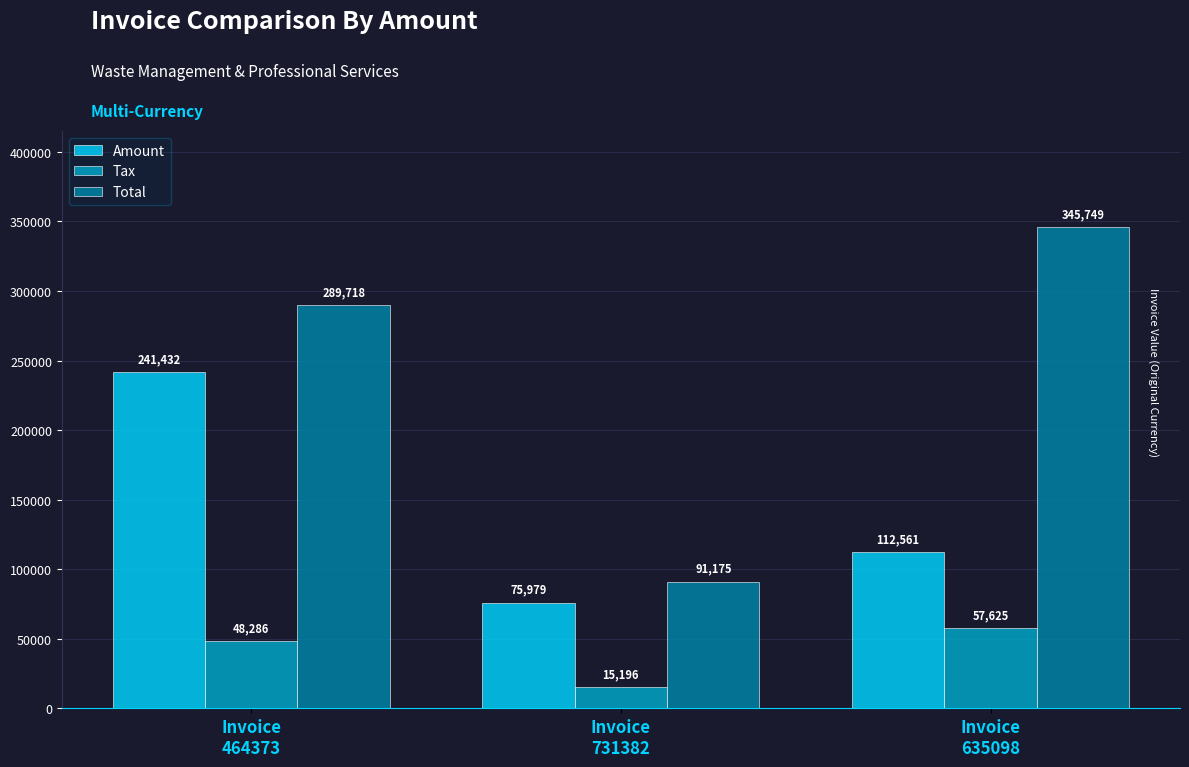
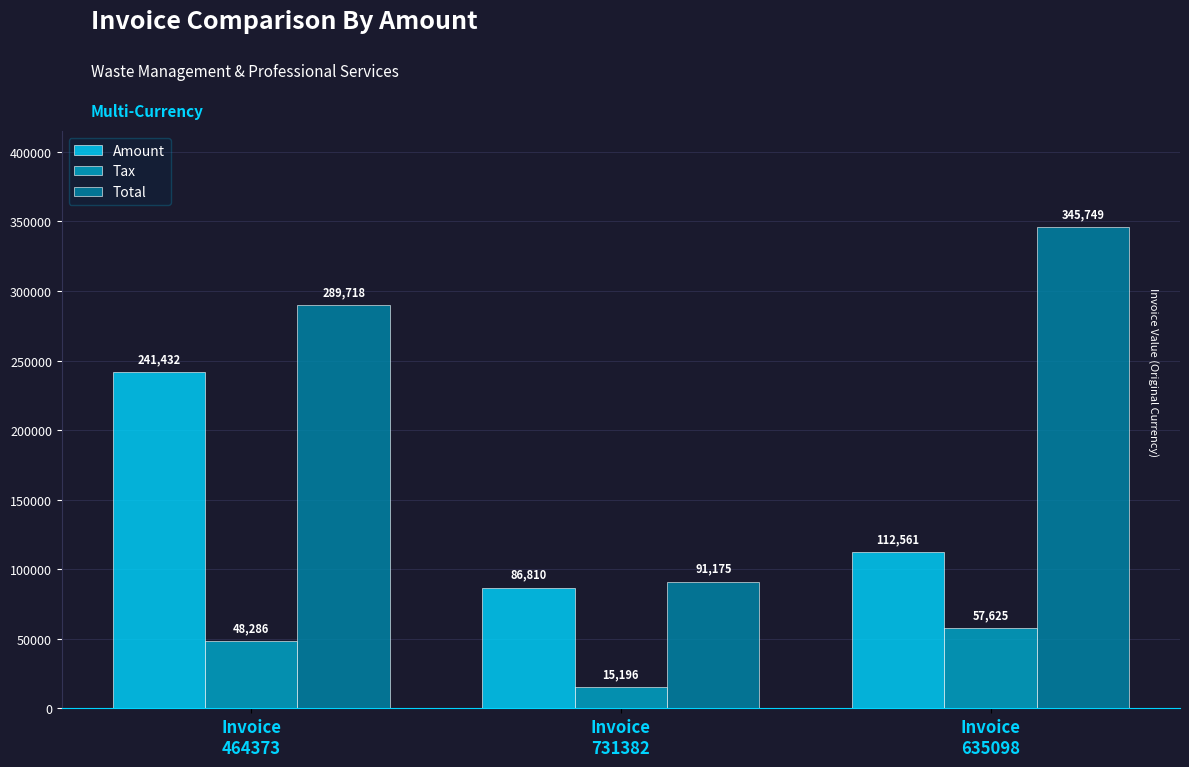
Amount, Invoice 731382: 75,979 -> 86,810
